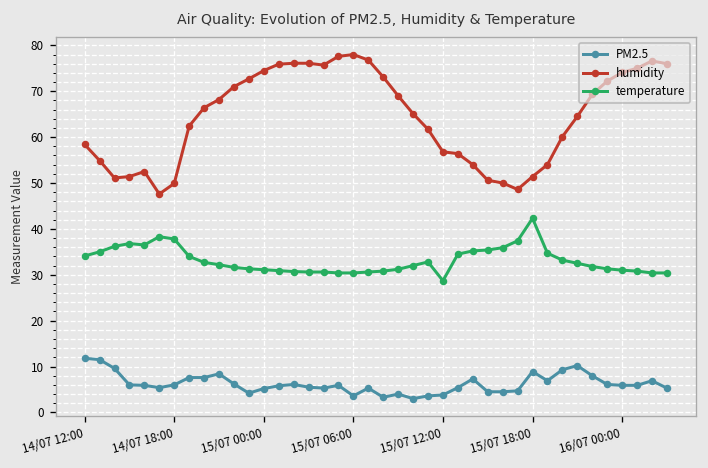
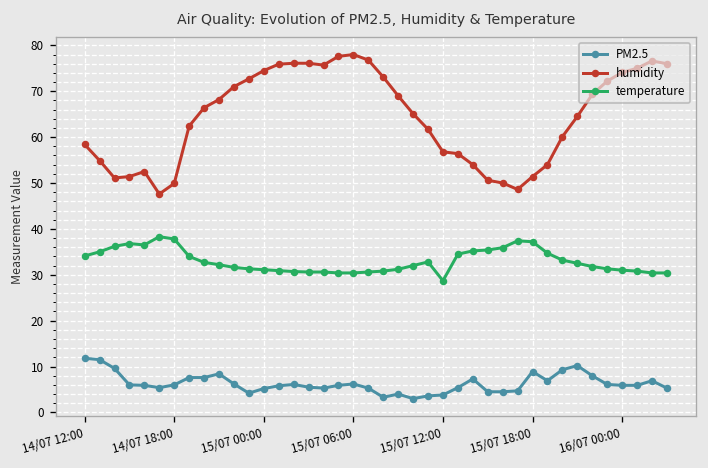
PM2.5, 15/07 06:00: 4 -> 6
temperature, 15/07 18:00: 42 -> 37
